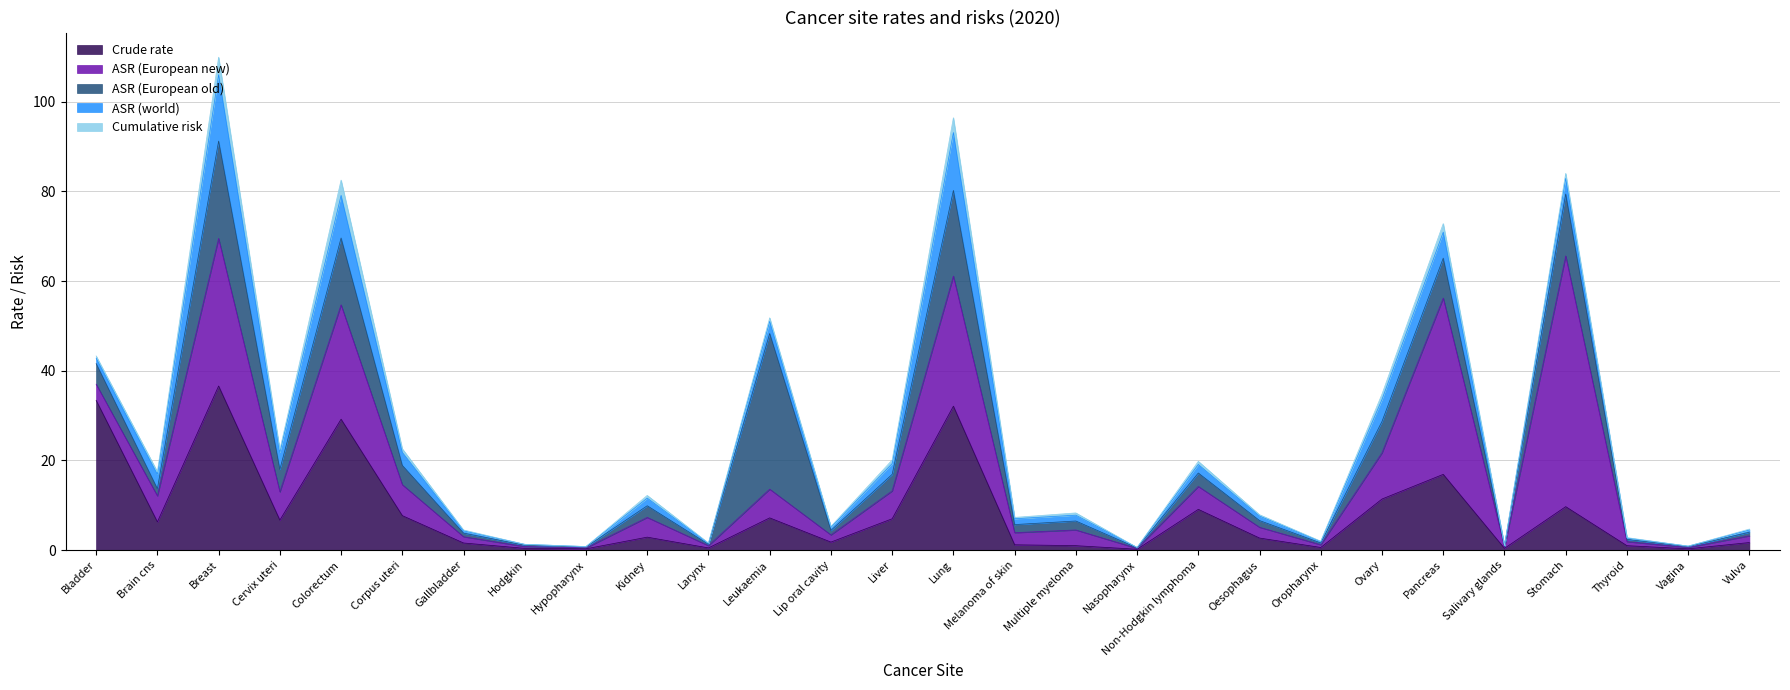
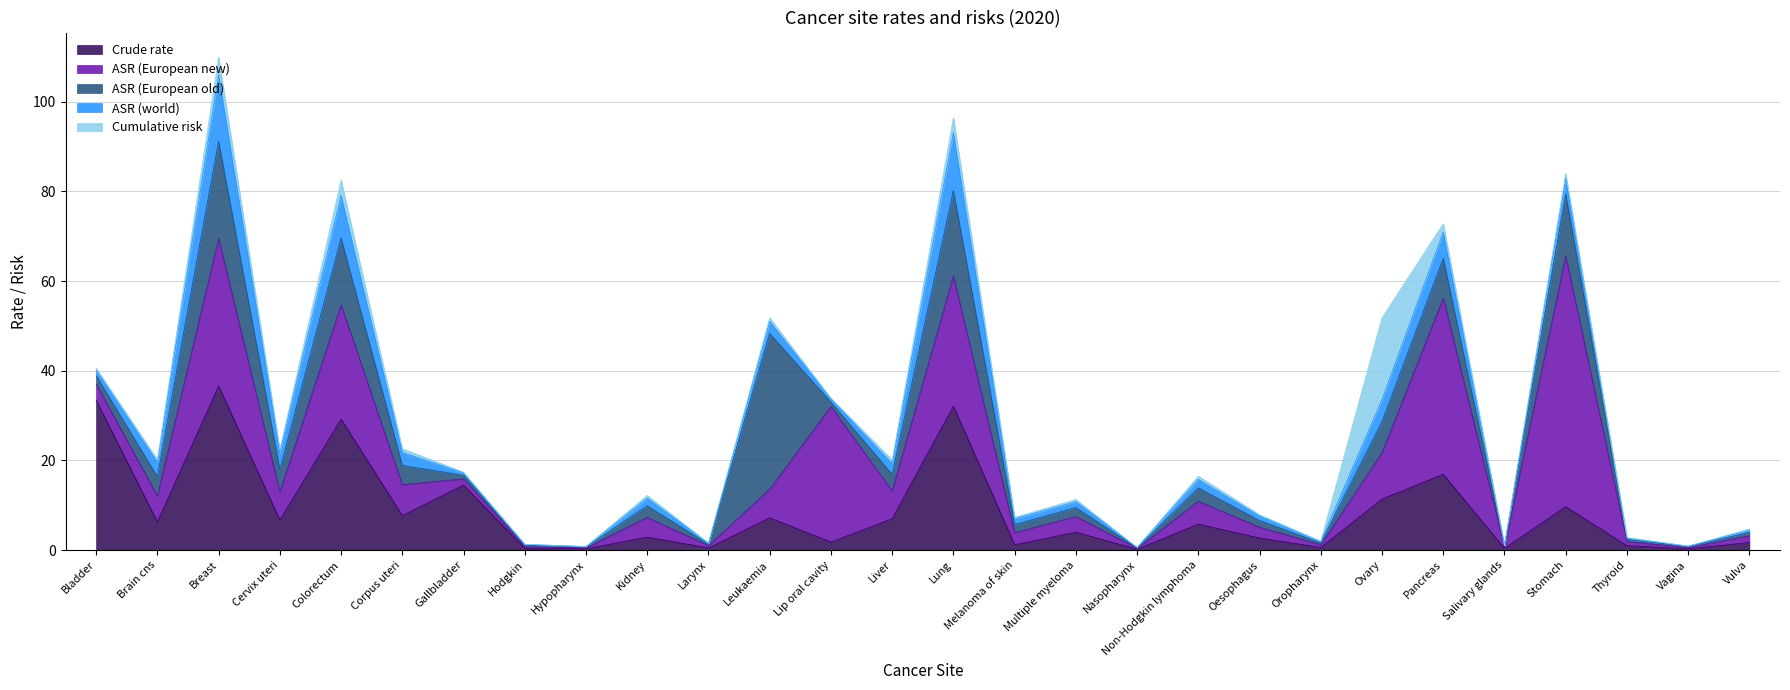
ASR (European old), Bladder: 5 -> 2
ASR (European old), Brain cns: 2 -> 4
Crude rate, Gallbladder: 2 -> 15
ASR (European new), Lip oral cavity: 2 -> 30
Crude rate, Multiple myeloma: 1 -> 4
Crude rate, Non-Hodgkin lymphoma: 9 -> 6
Cumulative risk, Ovary: 1 -> 18
